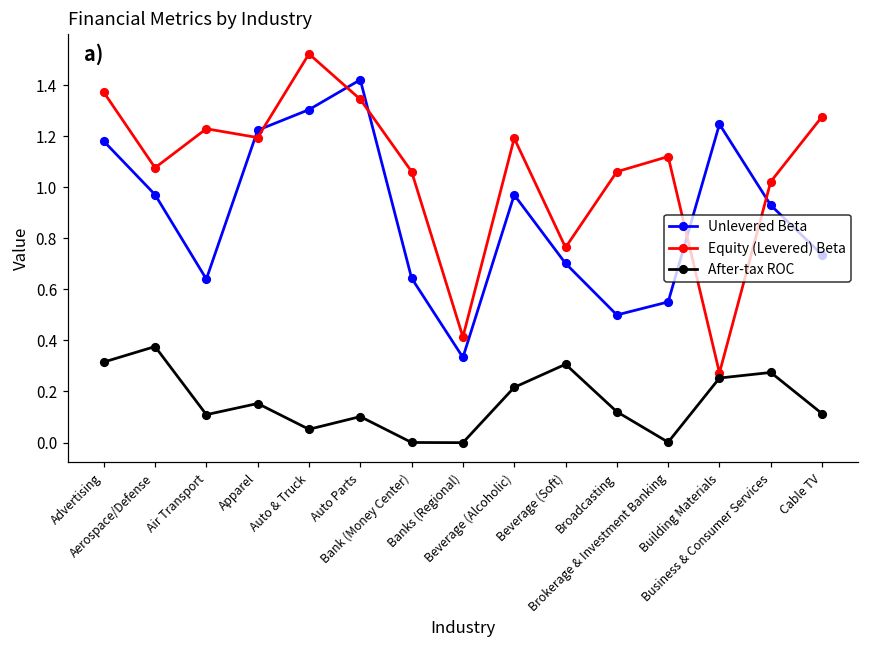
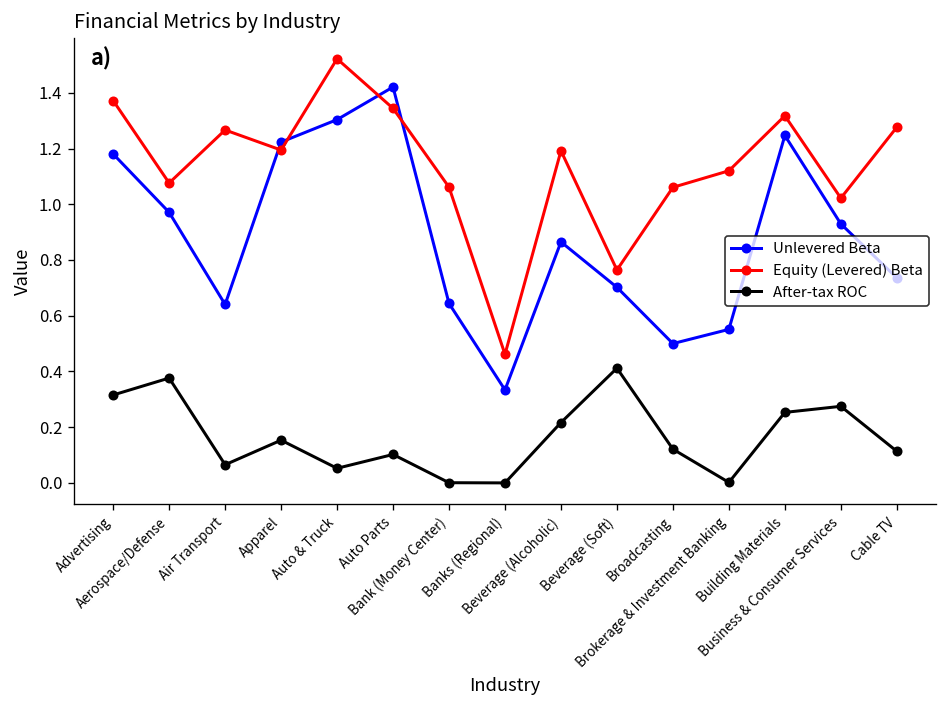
Equity (Levered) Beta, Air Transport: 1.23 -> 1.27
After-tax ROC, Air Transport: 0.11 -> 0.06
Equity (Levered) Beta, Banks (Regional): 0.41 -> 0.46
Unlevered Beta, Beverage (Alcoholic): 0.97 -> 0.86
After-tax ROC, Beverage (Soft): 0.31 -> 0.41
Equity (Levered) Beta, Building Materials: 0.27 -> 1.32
